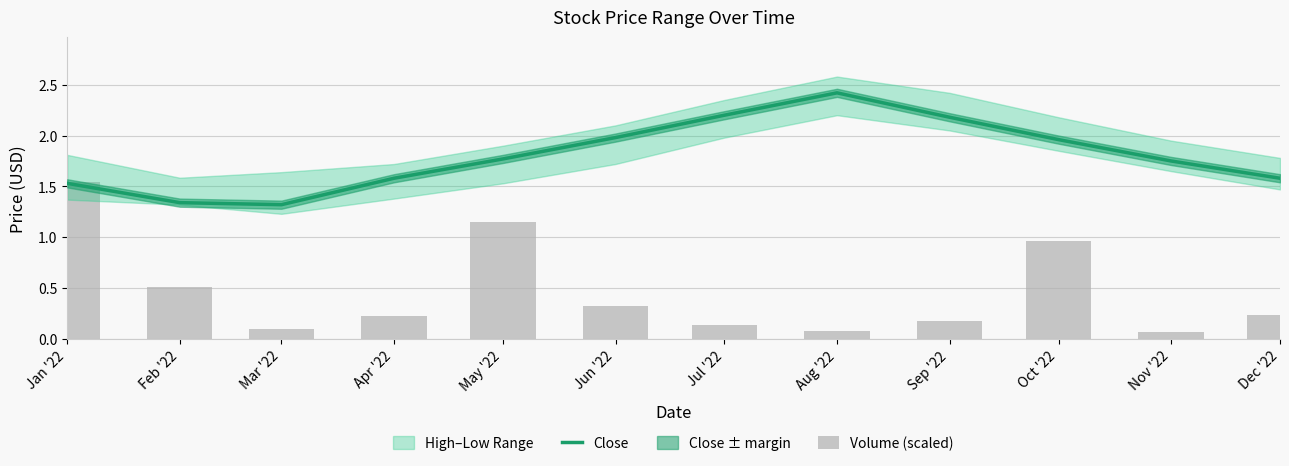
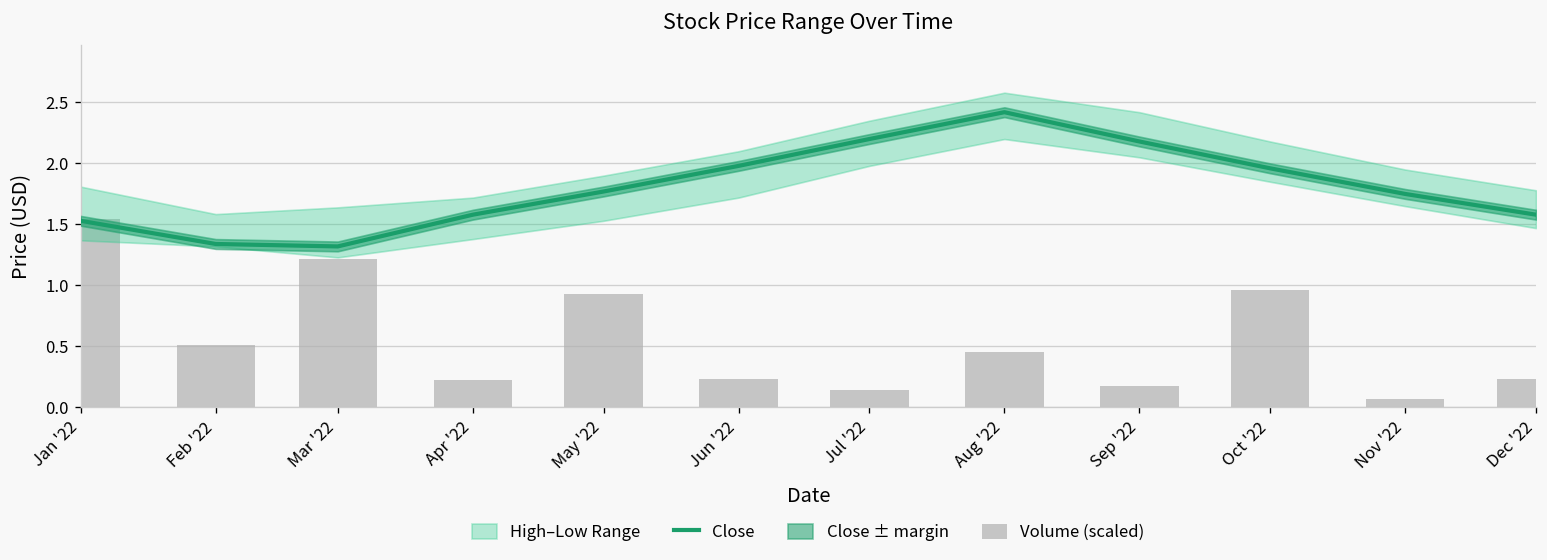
Volume (scaled), Mar '22: 0.10 -> 1.21
Volume (scaled), May '22: 1.15 -> 0.93
Volume (scaled), Jun '22: 0.32 -> 0.23
Volume (scaled), Aug '22: 0.07 -> 0.45
